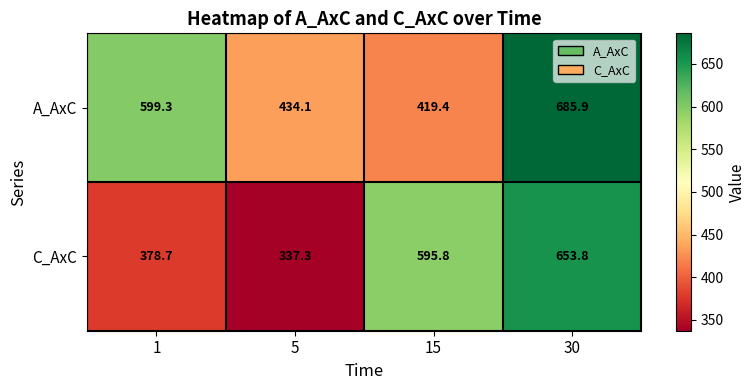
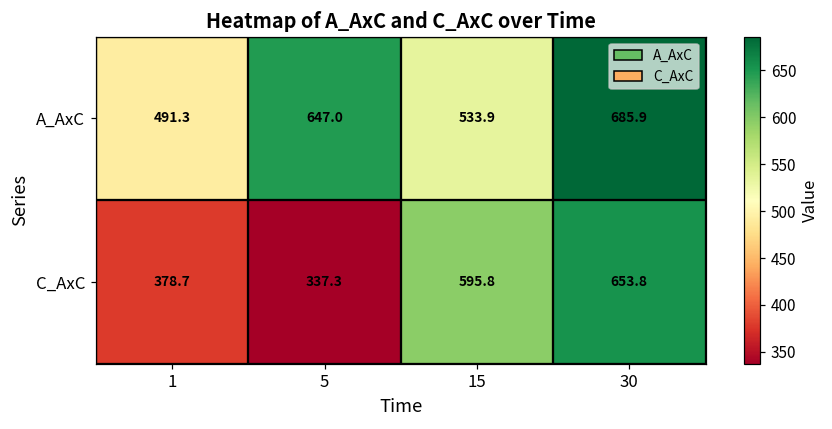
A_AxC, 1: 599.3 -> 491.3
A_AxC, 5: 434.1 -> 647.0
A_AxC, 15: 419.4 -> 533.9
